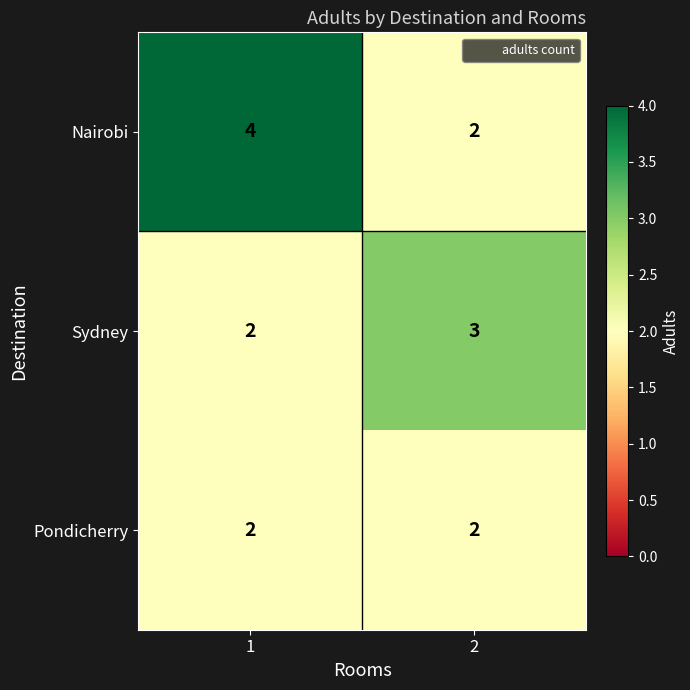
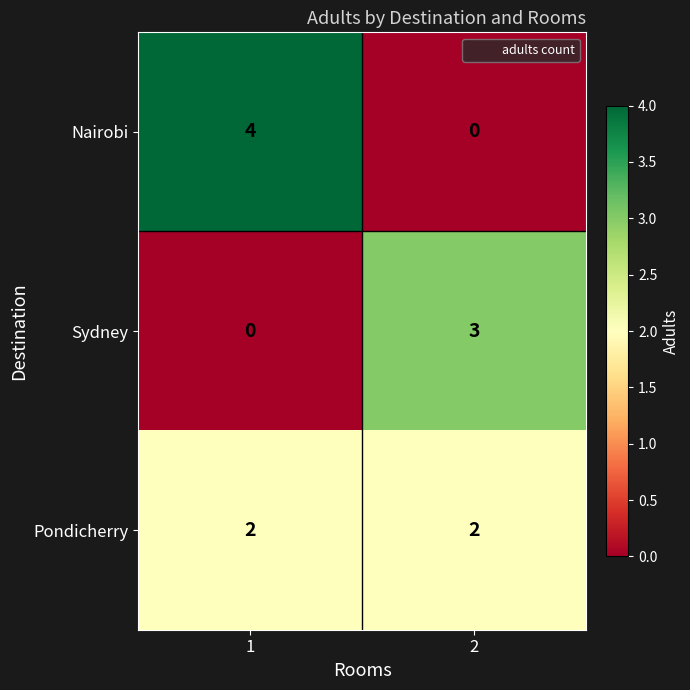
Nairobi, 2: 2 -> 0
Sydney, 1: 2 -> 0
